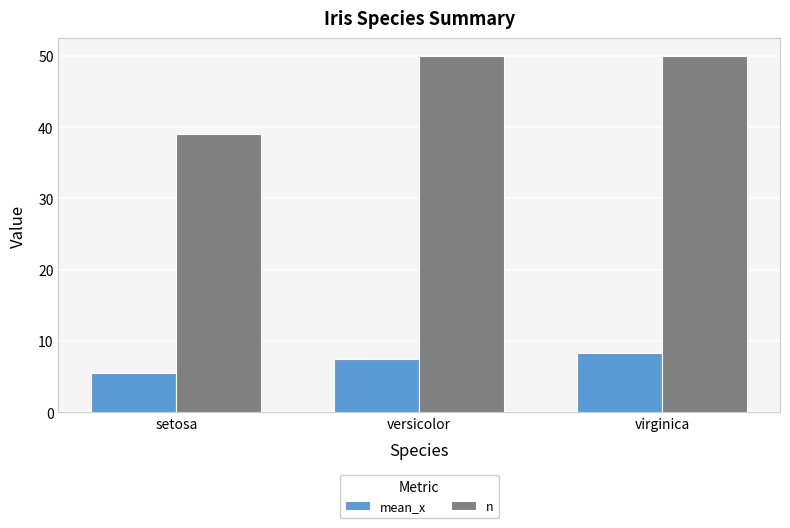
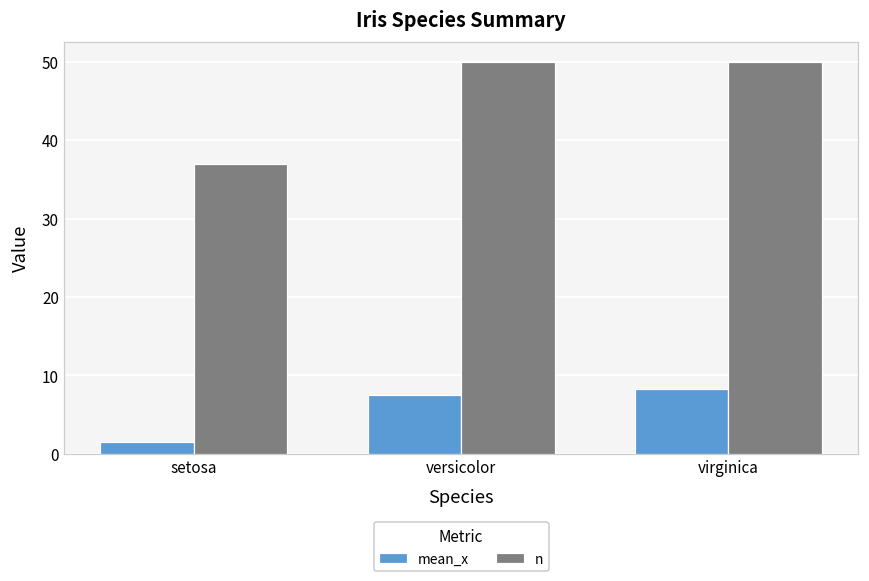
mean_x, setosa: 6 -> 2
n, setosa: 39 -> 37
